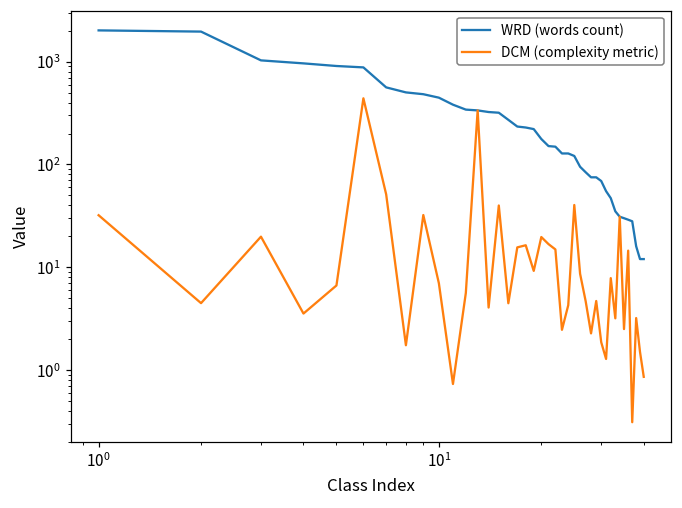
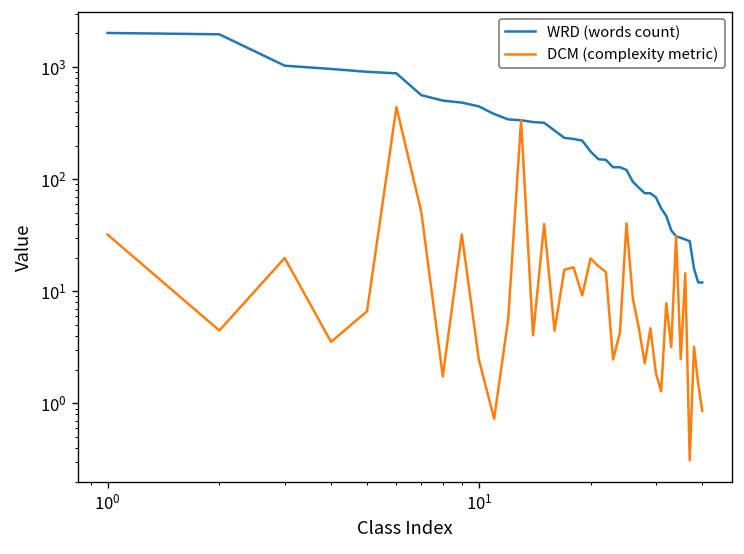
DCM (complexity metric), 10^1: 7 -> 2.5
